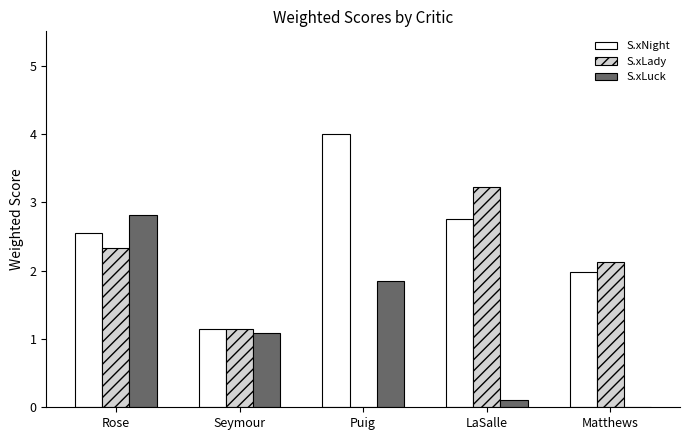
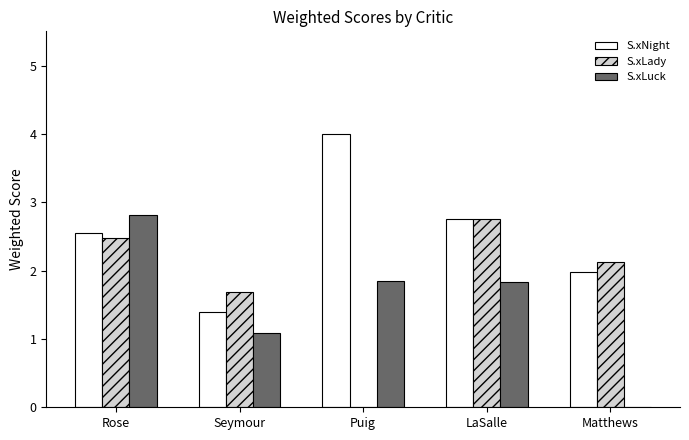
S.xLady, Rose: 2.3 -> 2.5
S.xNight, Seymour: 1.1 -> 1.4
S.xLady, Seymour: 1.1 -> 1.7
S.xLady, LaSalle: 3.2 -> 2.8
S.xLuck, LaSalle: 0.1 -> 1.8
